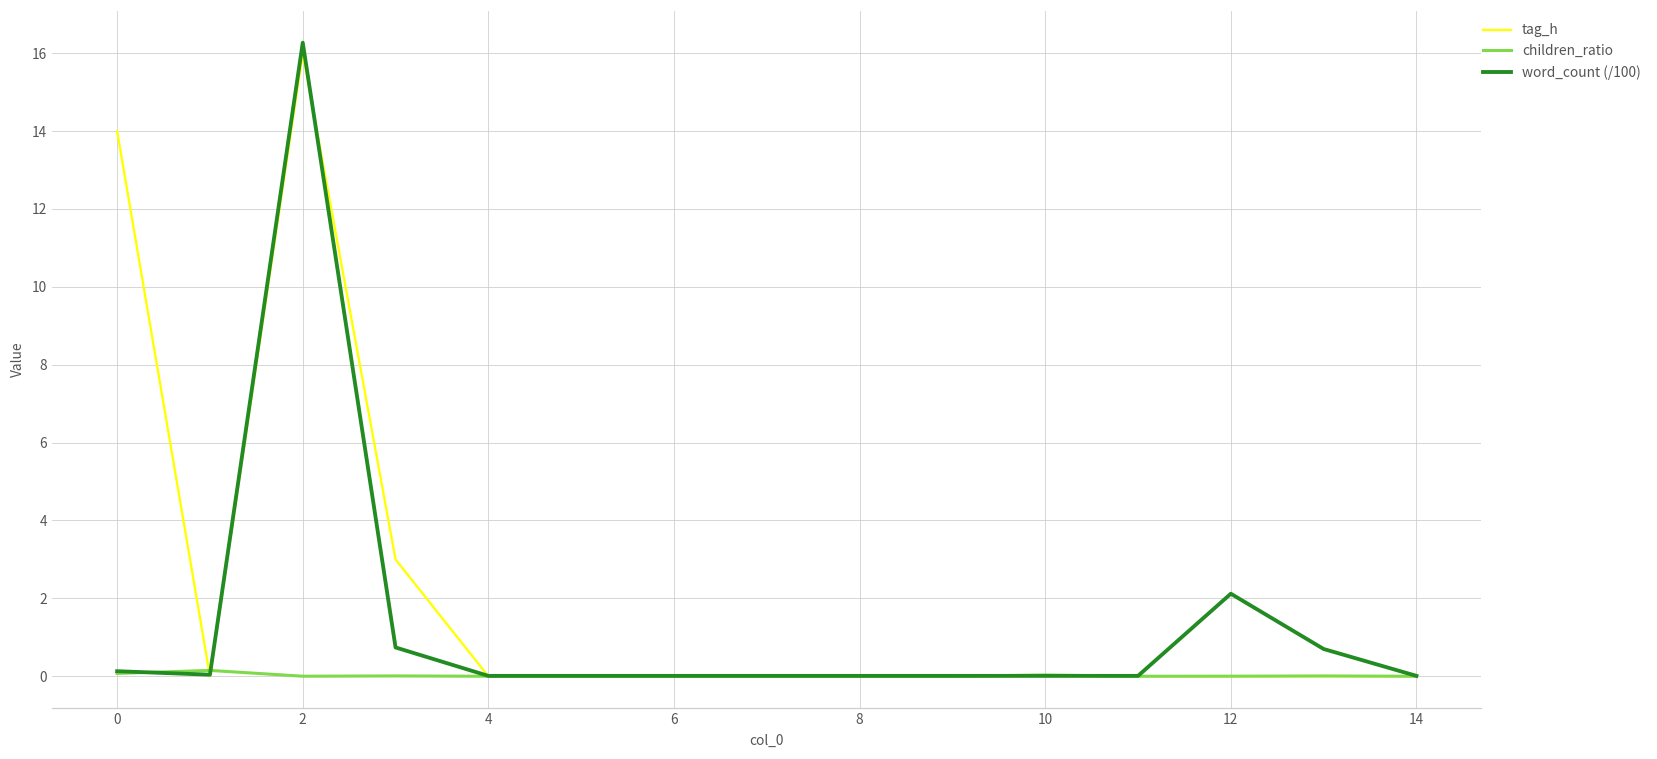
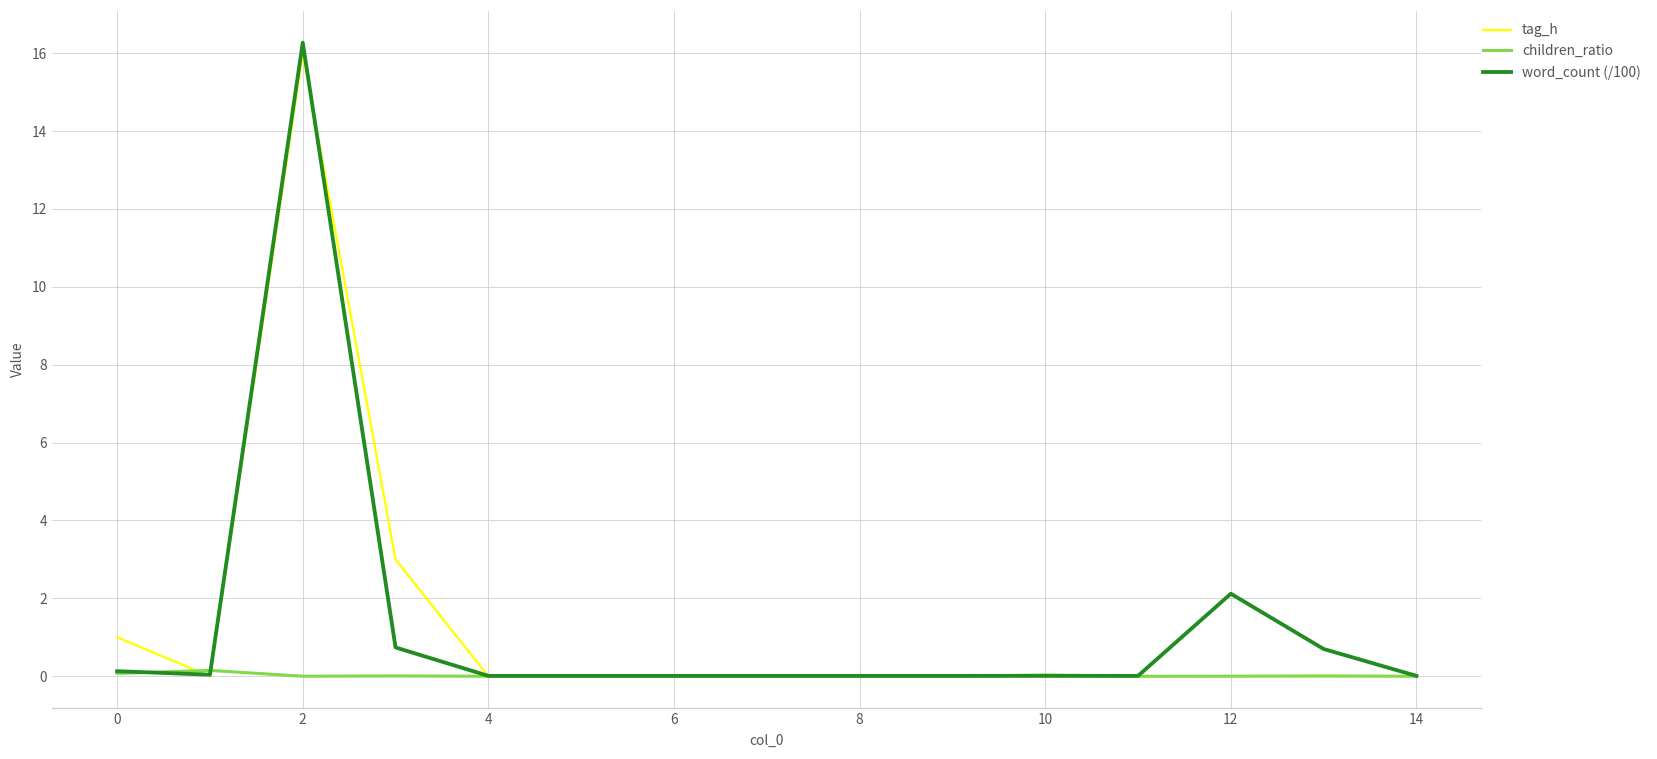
tag_h, 0: 14 -> 1
